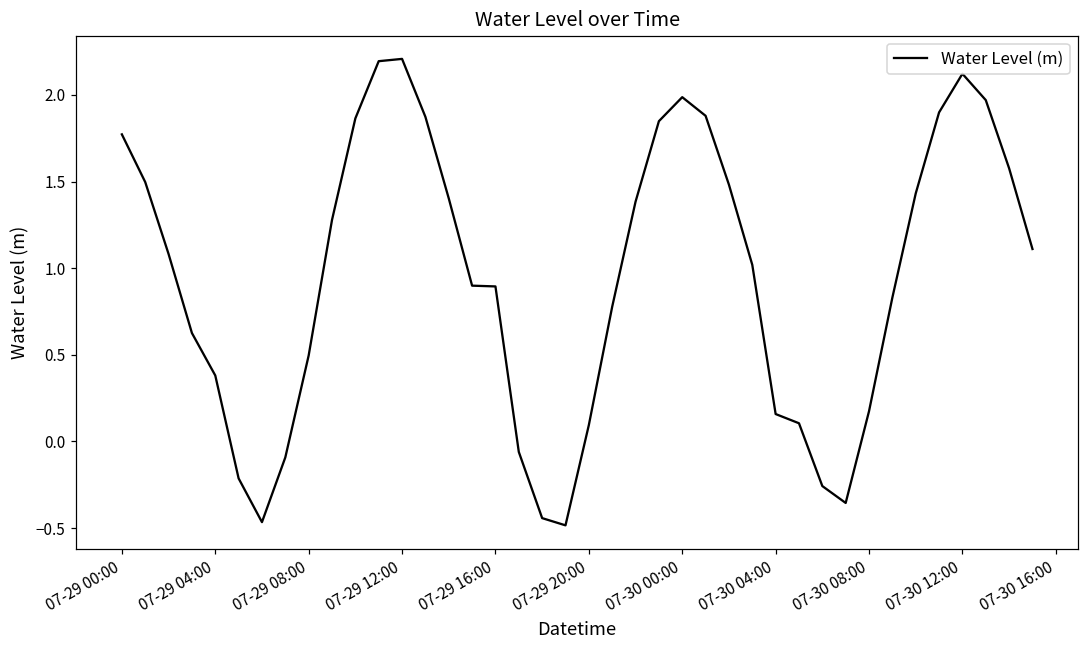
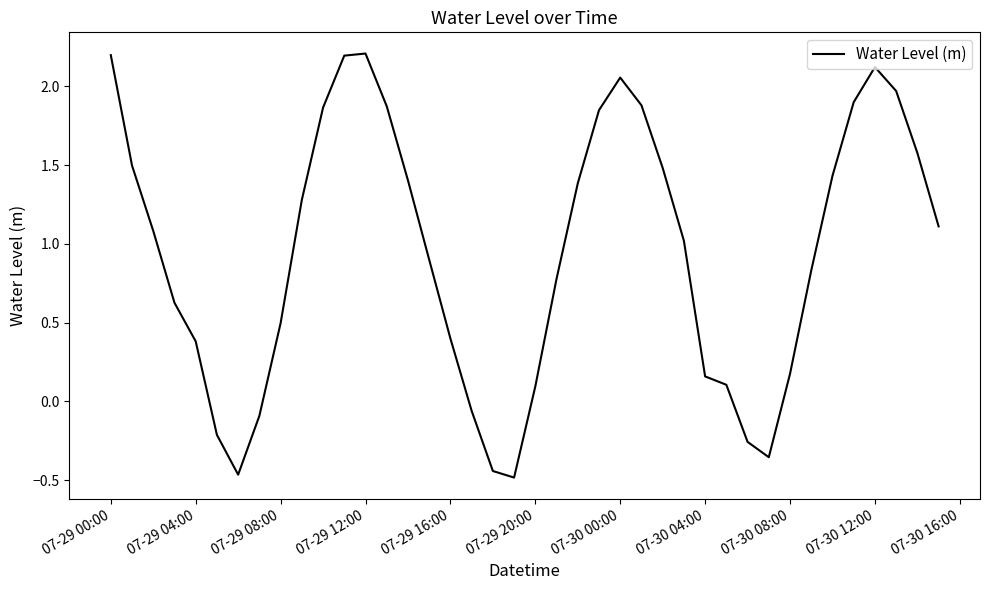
07-29 00:00: 1.77 -> 2.20
07-29 16:00: 0.89 -> 0.40
07-30 00:00: 1.99 -> 2.06
